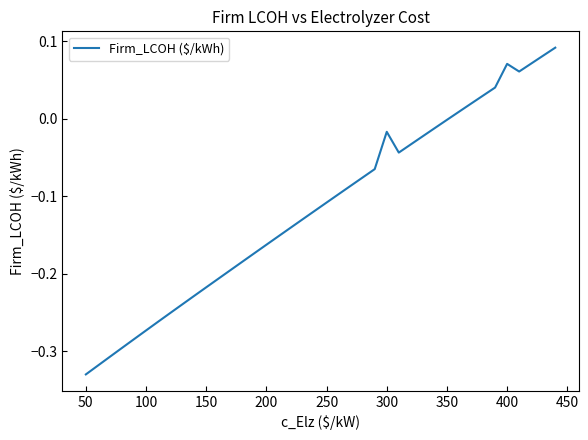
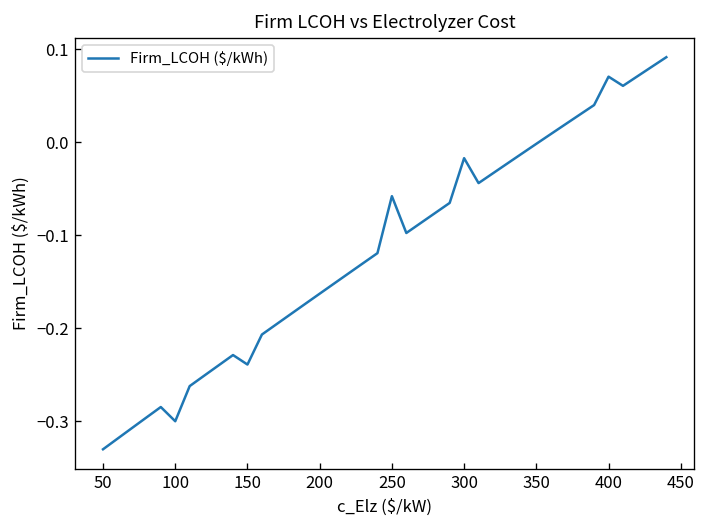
100: -0.27 -> -0.30
150: -0.22 -> -0.24
250: -0.11 -> -0.06
